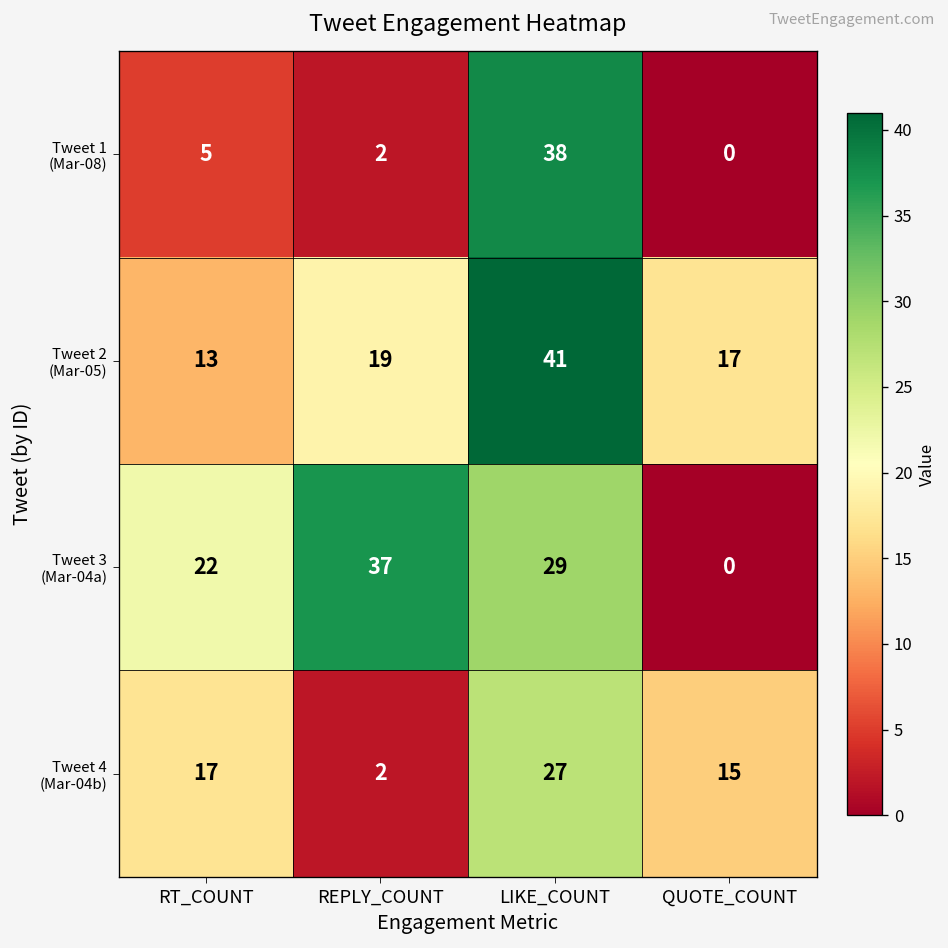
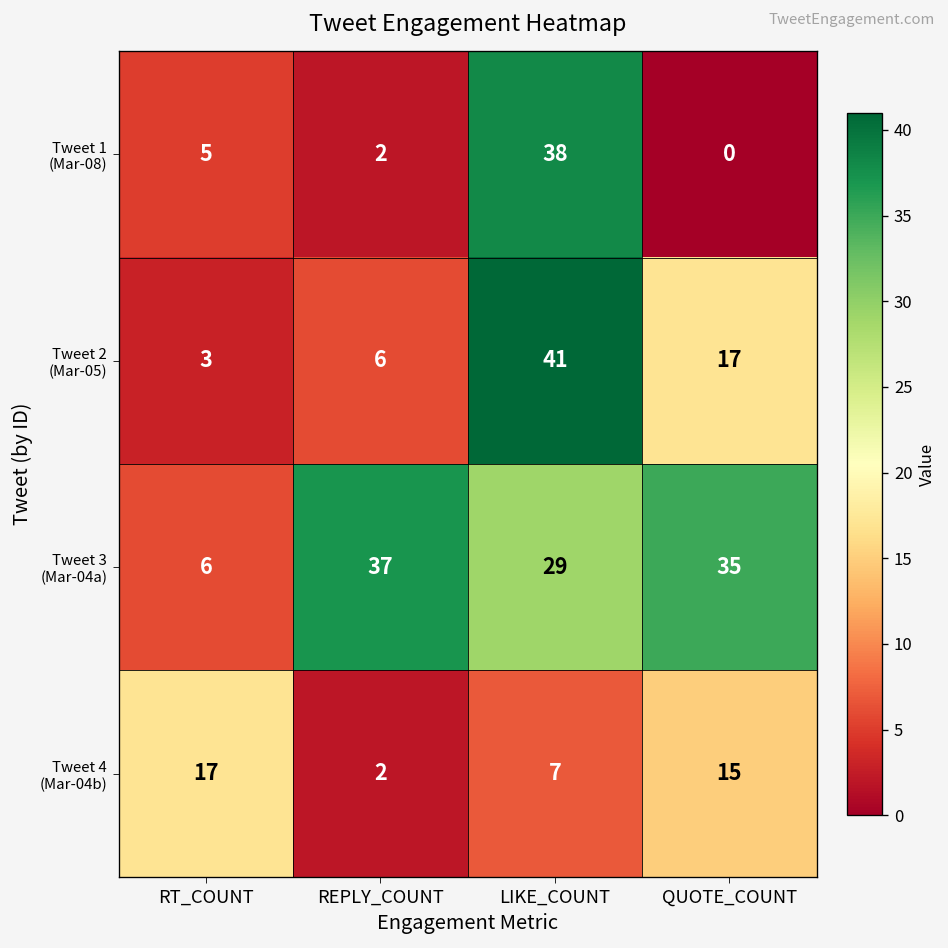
Tweet 2 (Mar-05), RT_COUNT: 13 -> 3
Tweet 2 (Mar-05), REPLY_COUNT: 19 -> 6
Tweet 3 (Mar-04a), RT_COUNT: 22 -> 6
Tweet 3 (Mar-04a), QUOTE_COUNT: 0 -> 35
Tweet 4 (Mar-04b), LIKE_COUNT: 27 -> 7
